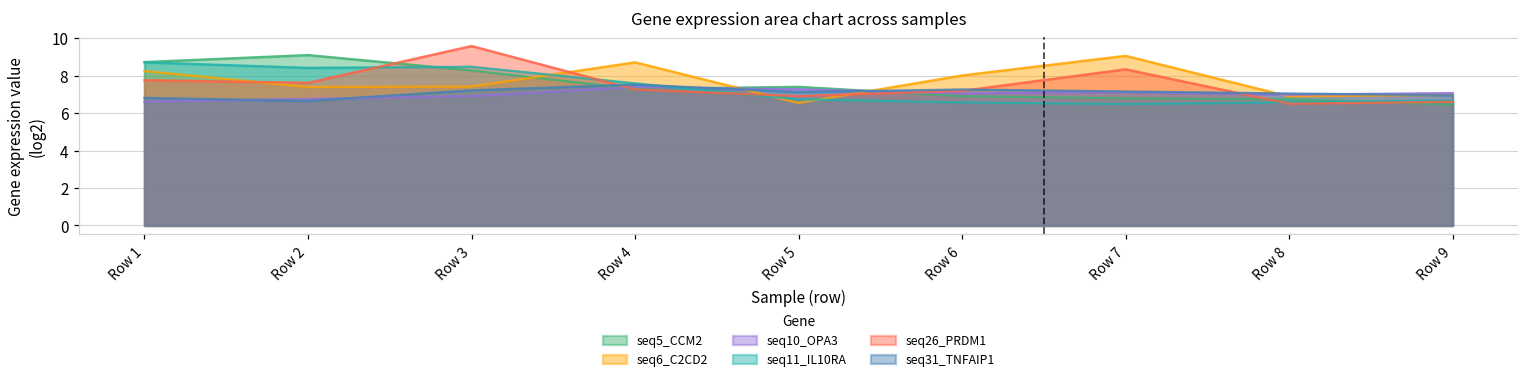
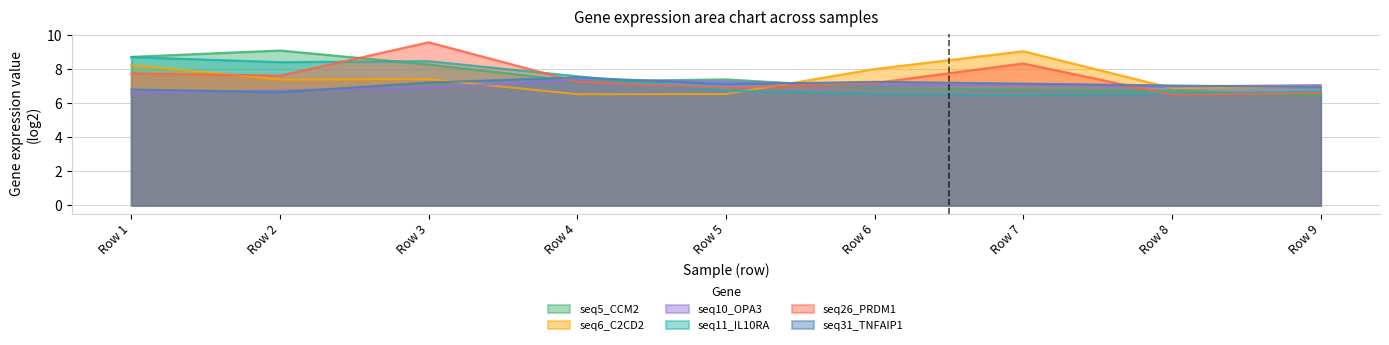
seq6_C2CD2, Row 4: 8.7 -> 6.5
